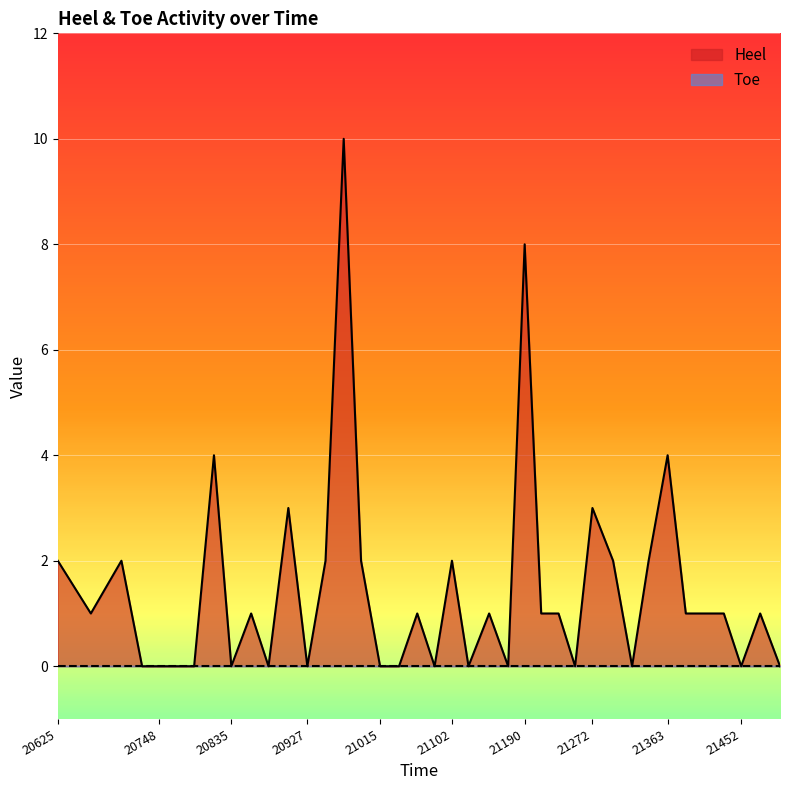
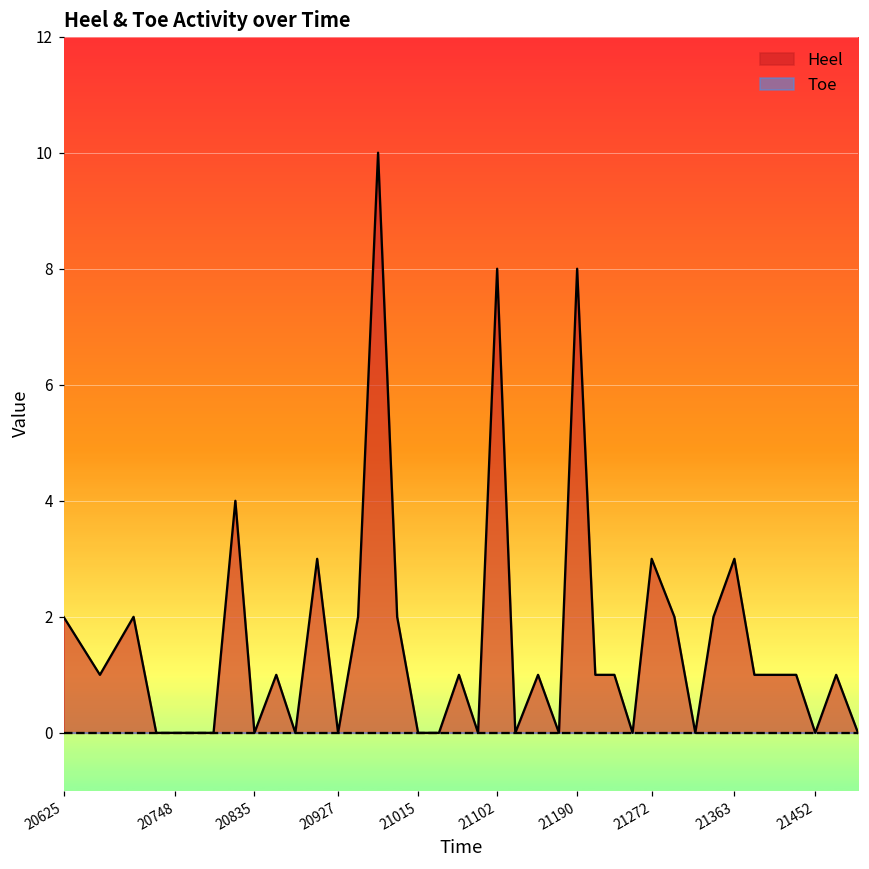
Heel, 21102: 2 -> 8
Heel, 21363: 4 -> 3
